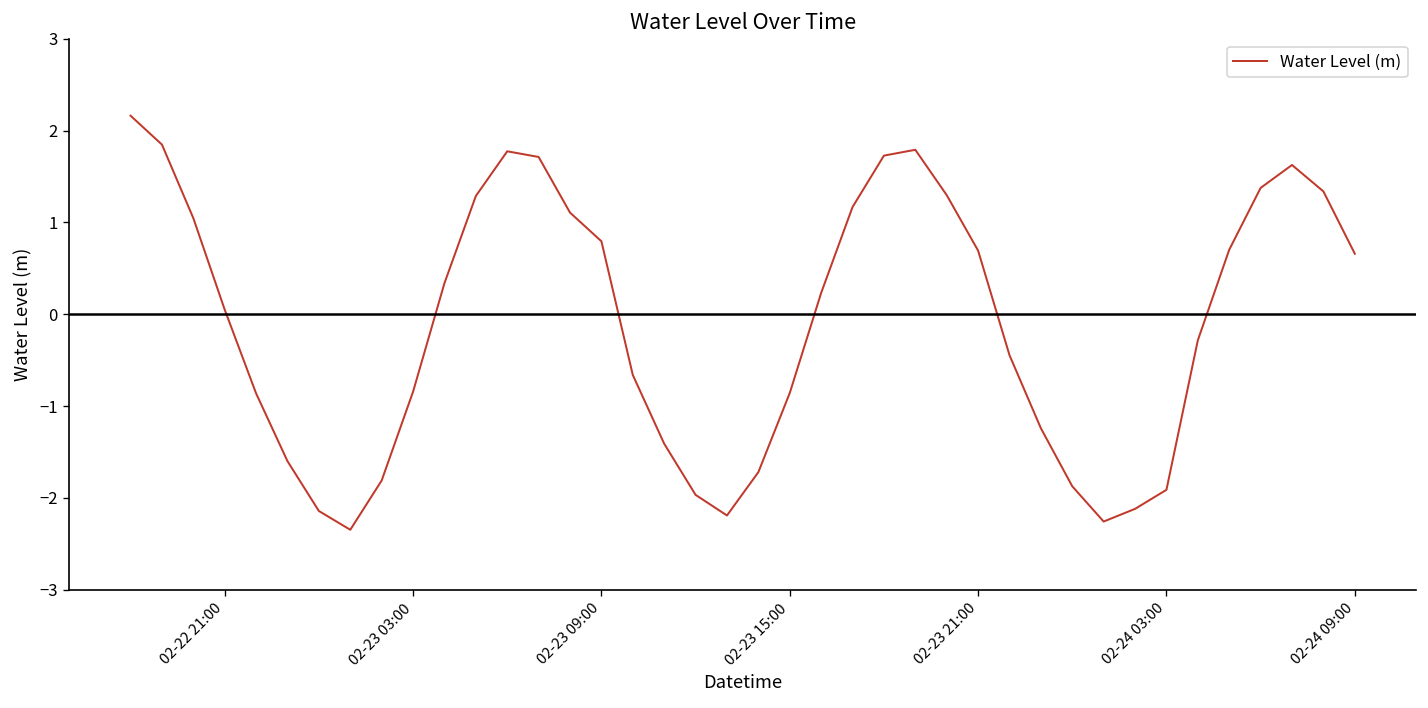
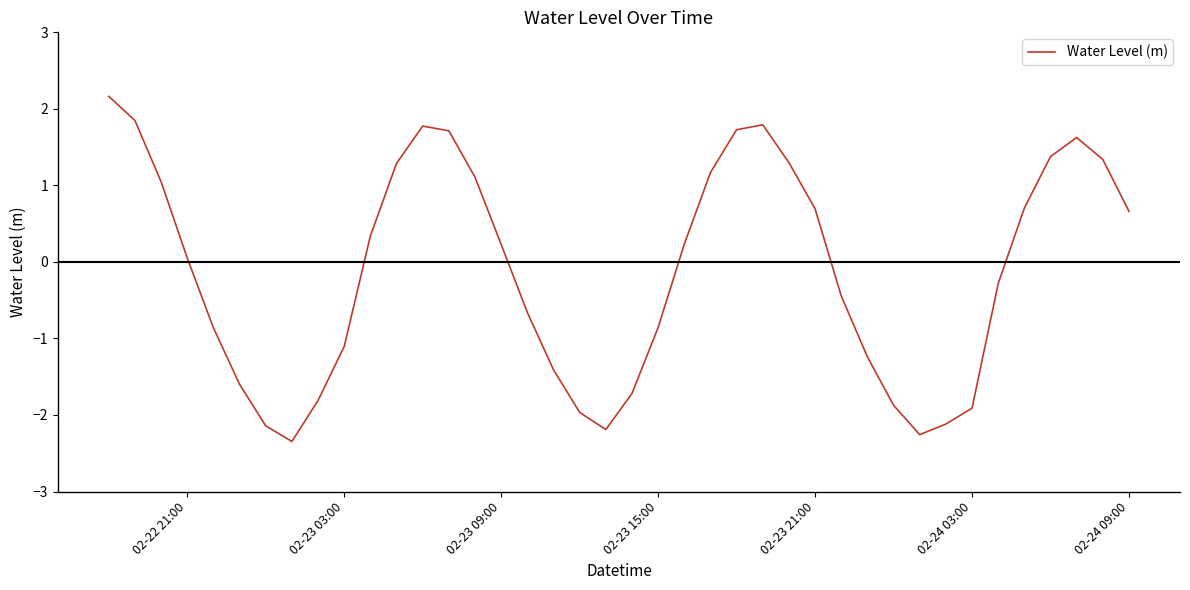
02-23 03:00: -0.8 -> -1.1
02-23 09:00: 0.8 -> 0.2
